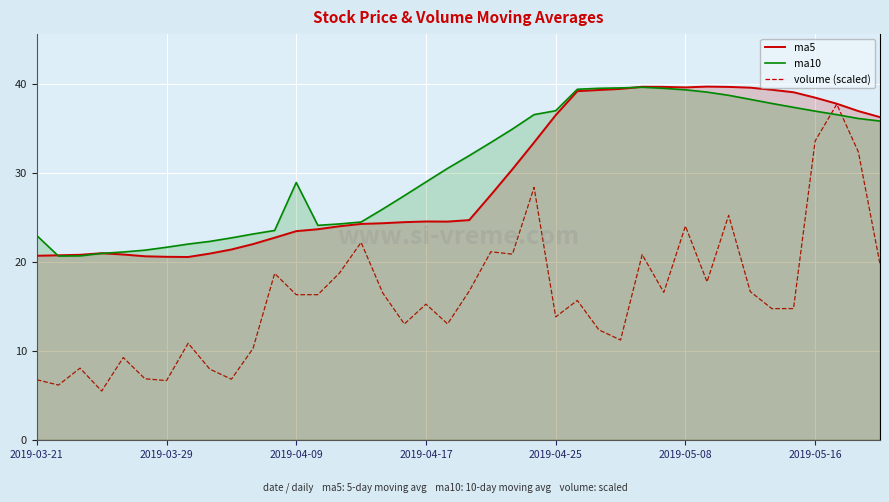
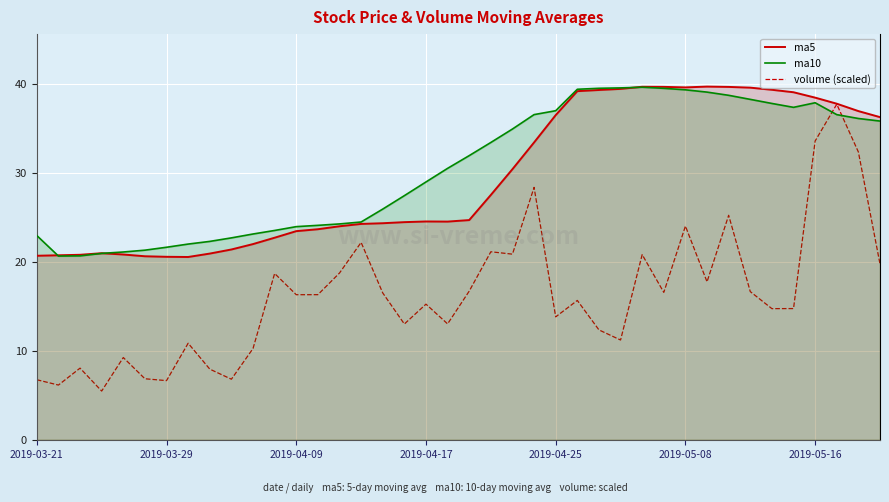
ma10, 2019-04-09: 29 -> 24
ma10, 2019-05-16: 37 -> 38
